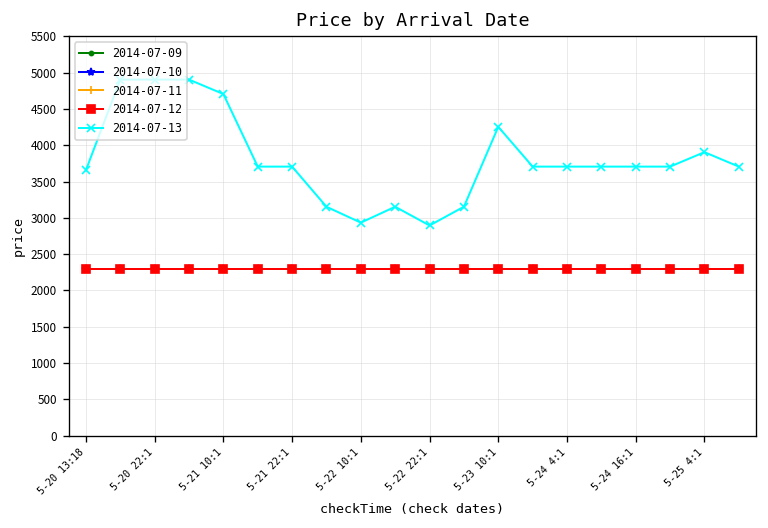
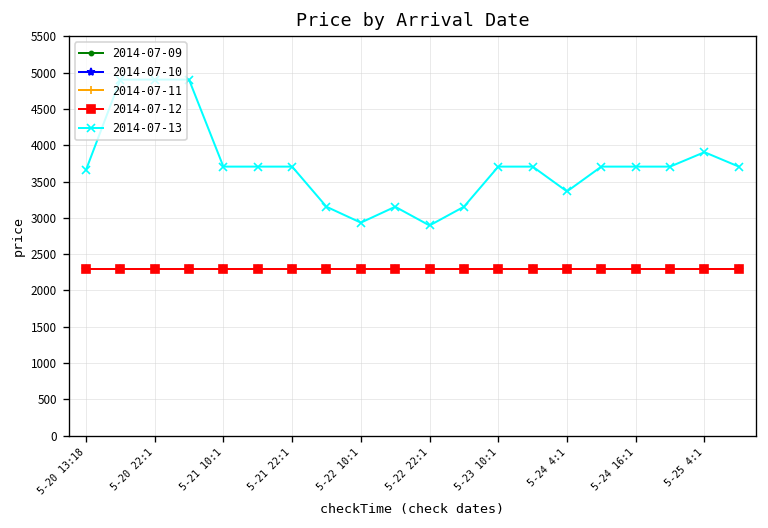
2014-07-13, 5-21 10:1: 4700 -> 3700
2014-07-13, 5-23 10:1: 4300 -> 3700
2014-07-13, 5-24 4:1: 3700 -> 3400
